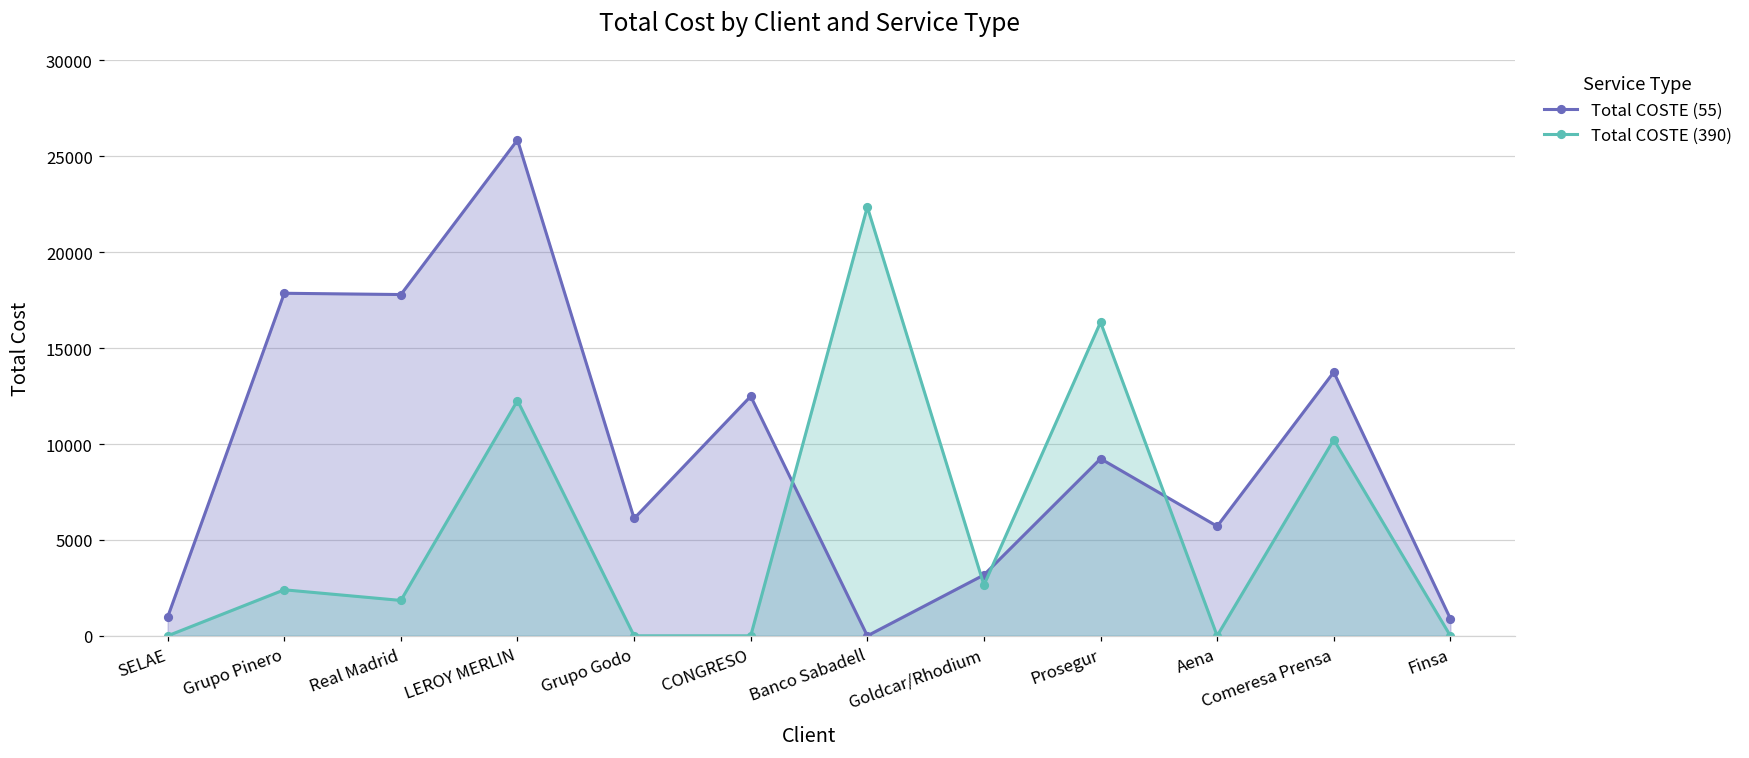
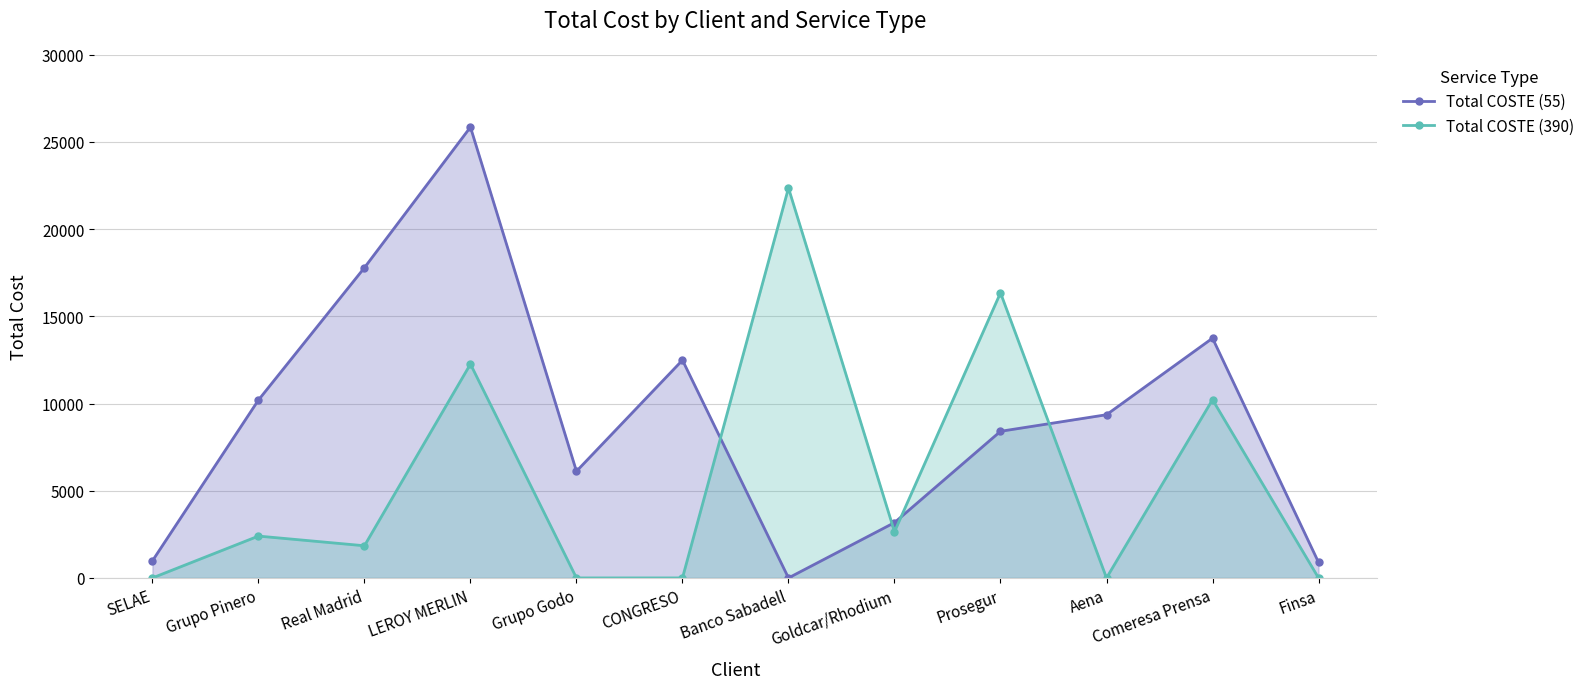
Total COSTE (55), Grupo Pinero: 17900 -> 10200
Total COSTE (55), Prosegur: 9200 -> 8400
Total COSTE (55), Aena: 5700 -> 9400
